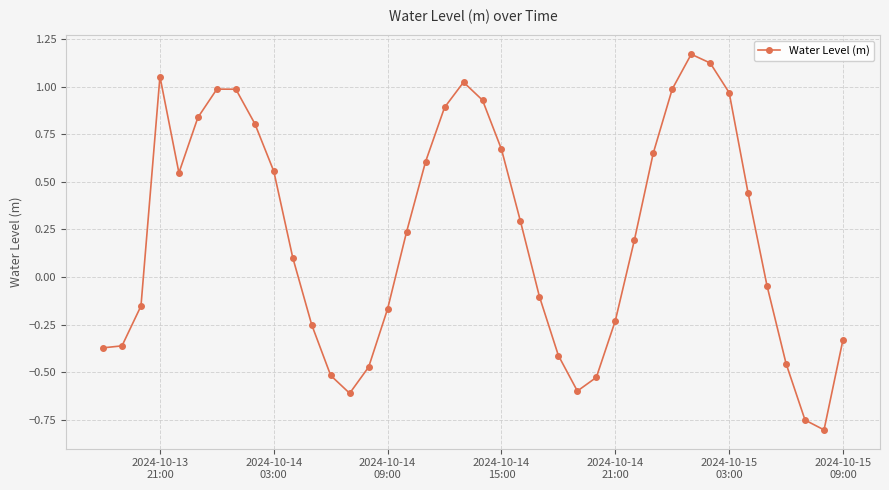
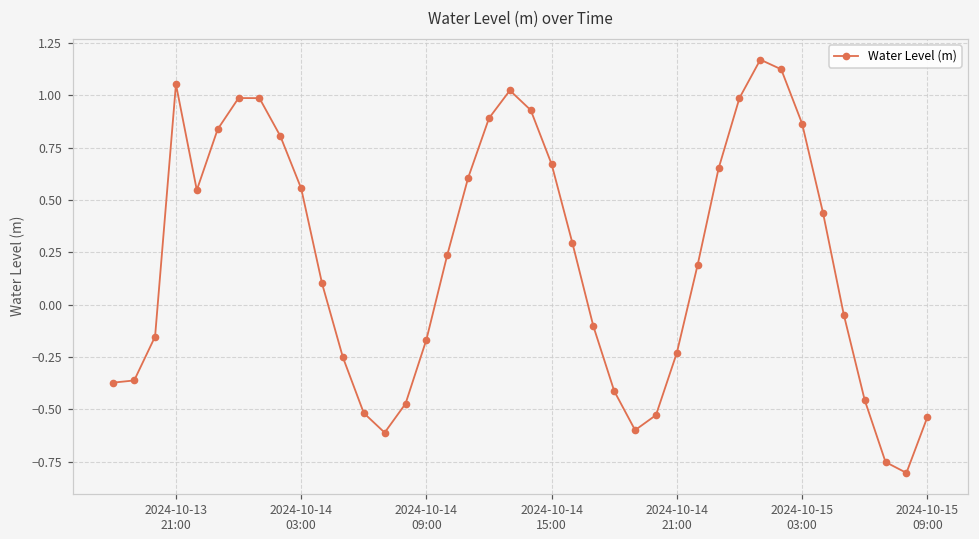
2024-10-15 03:00: 0.97 -> 0.86
2024-10-15 09:00: -0.33 -> -0.54
